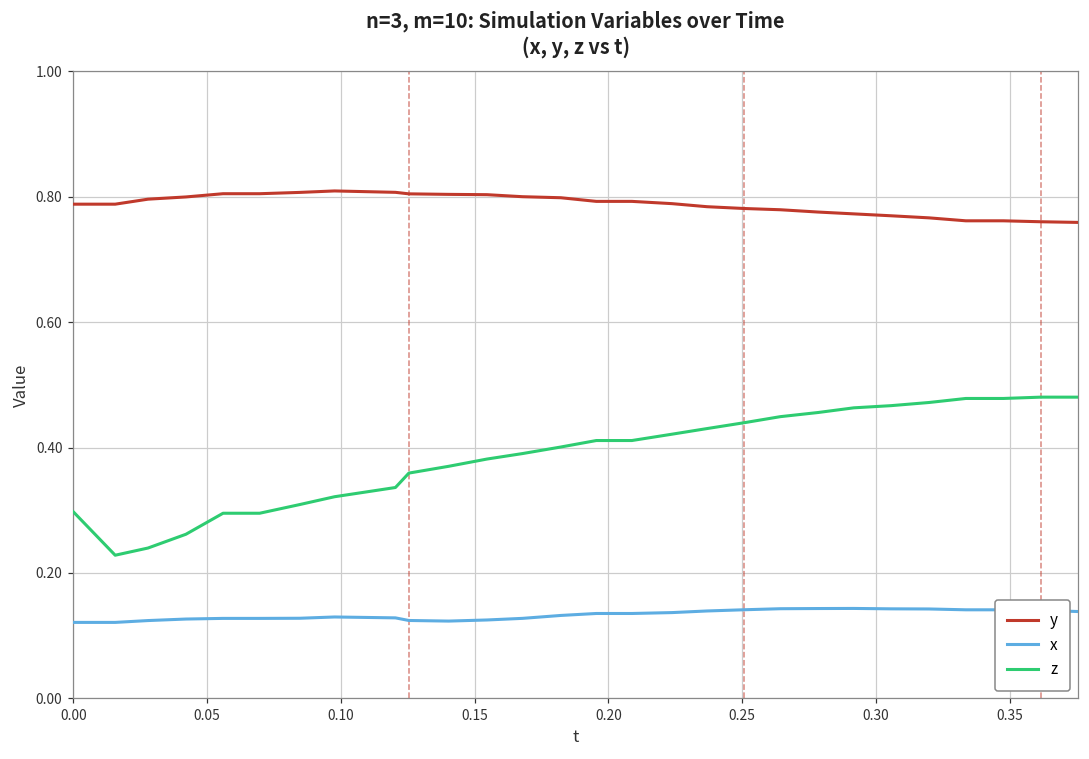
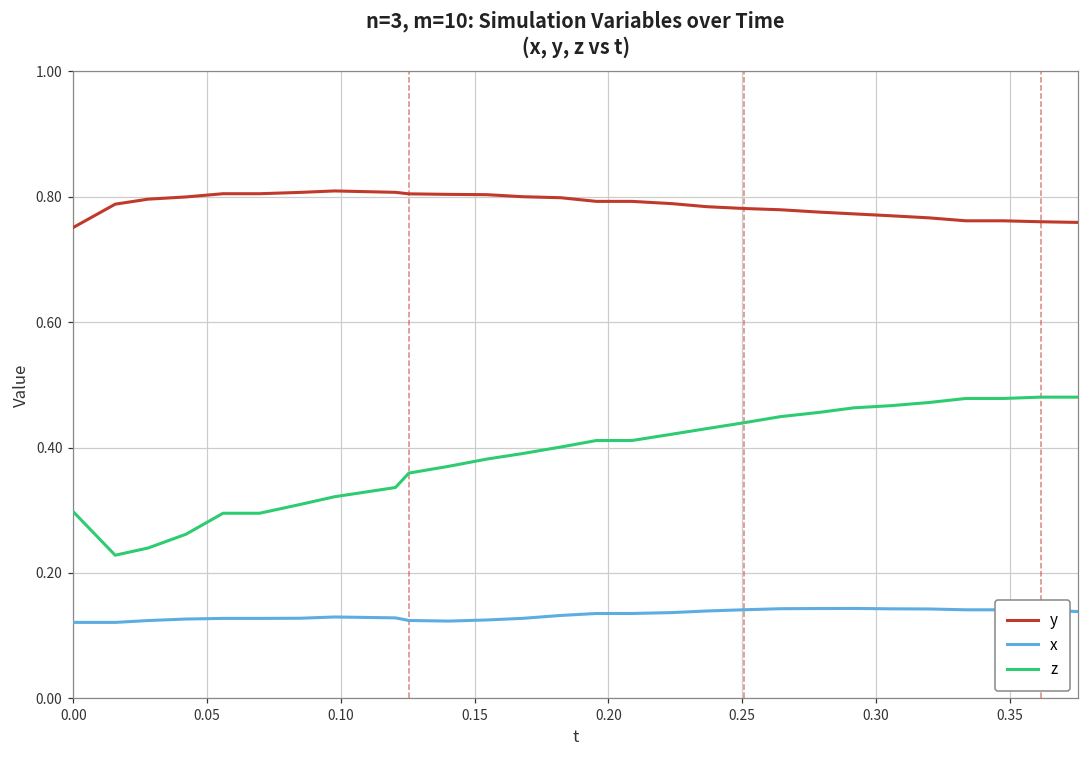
y, 0.00: 0.79 -> 0.75
